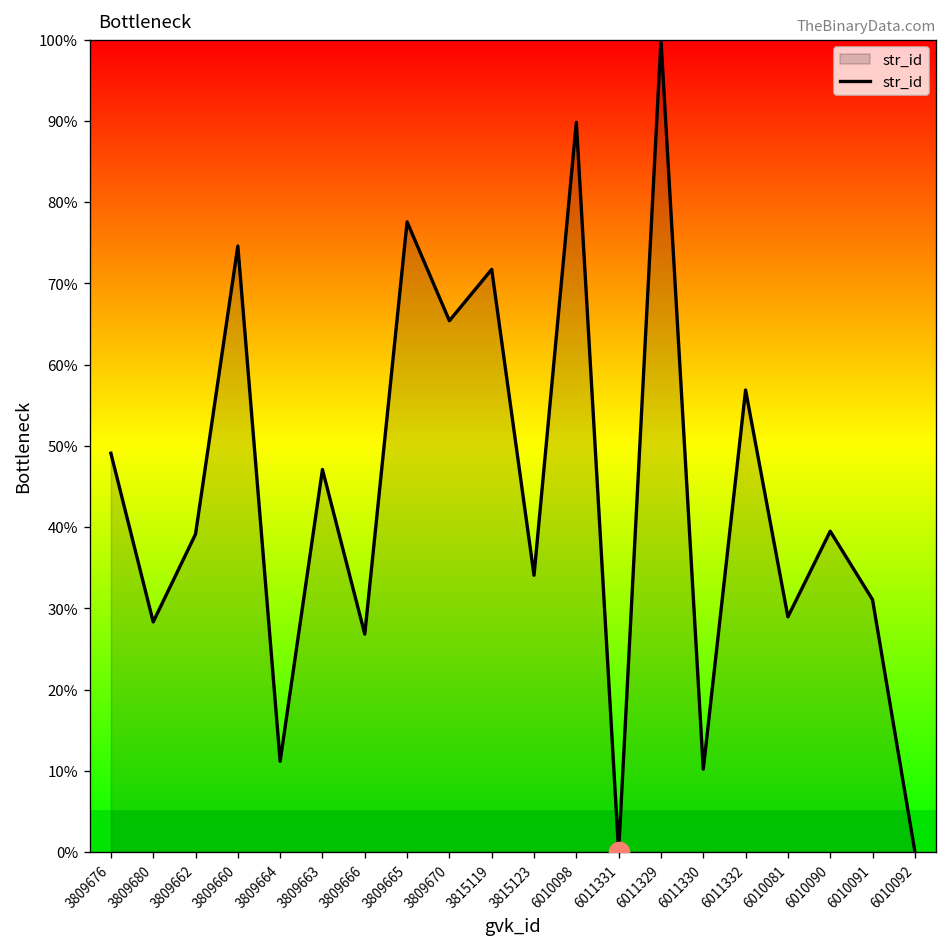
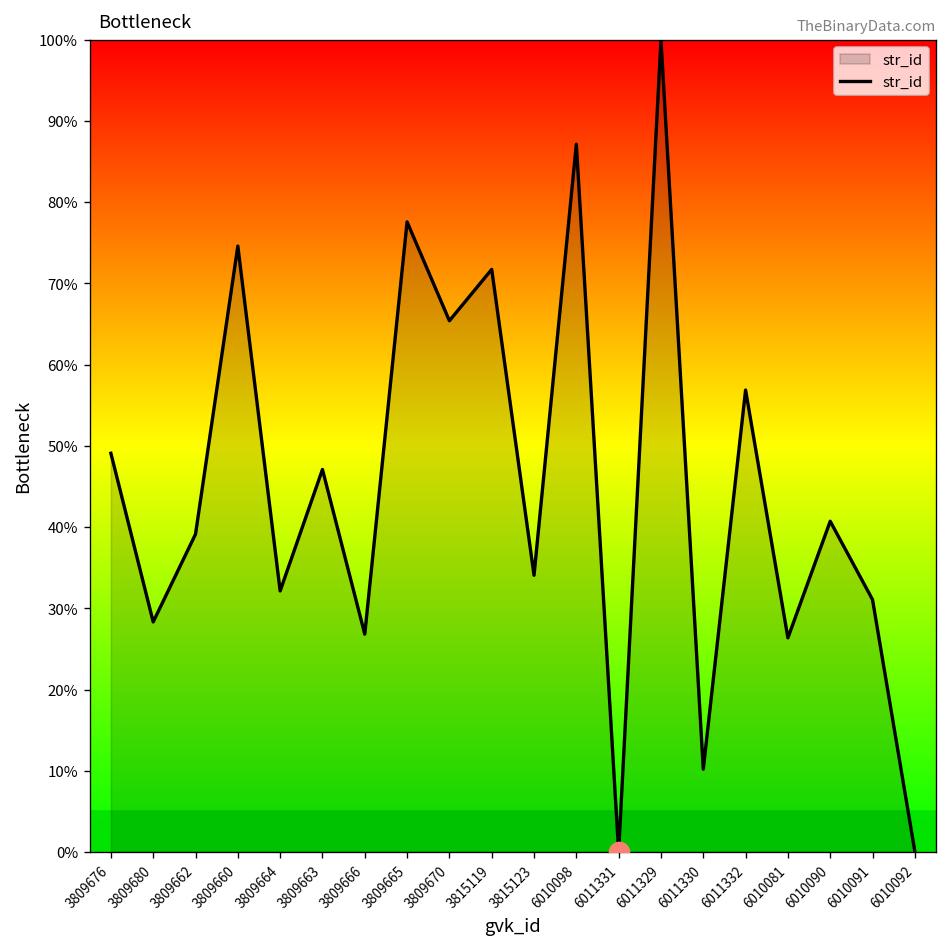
str_id, 3809664: 11% -> 32%
str_id, 6010098: 90% -> 87%
str_id, 6010081: 29% -> 26%
str_id, 6010090: 39% -> 41%
